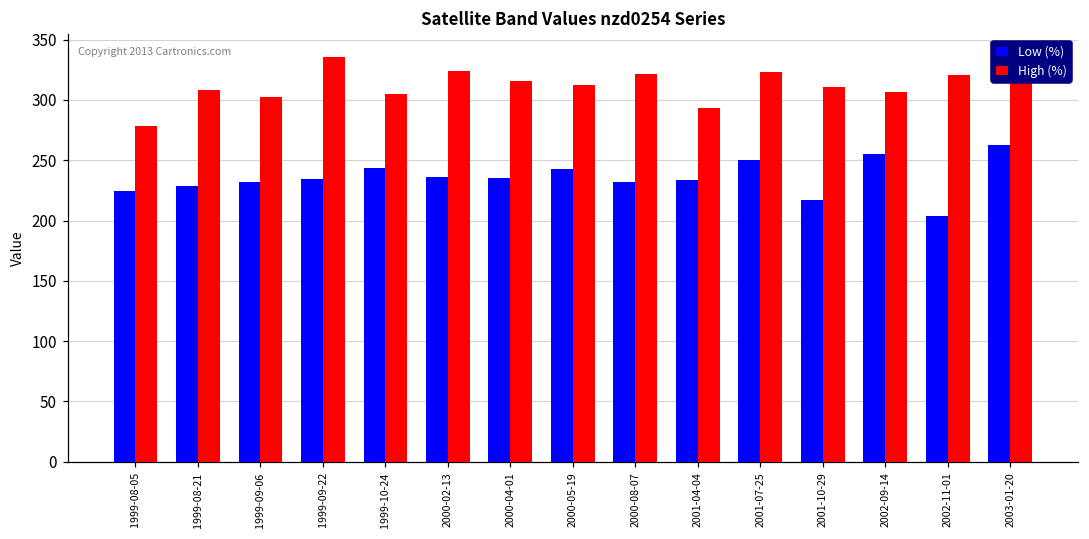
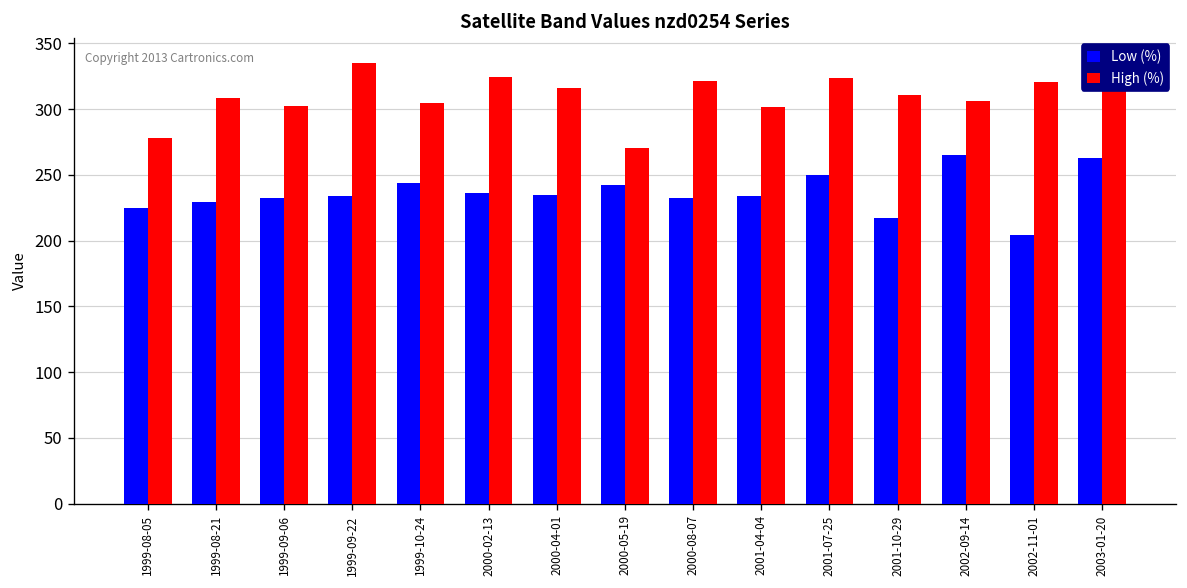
High (%), 2000-05-19: 313 -> 270
High (%), 2001-04-04: 294 -> 301
Low (%), 2002-09-14: 255 -> 265
